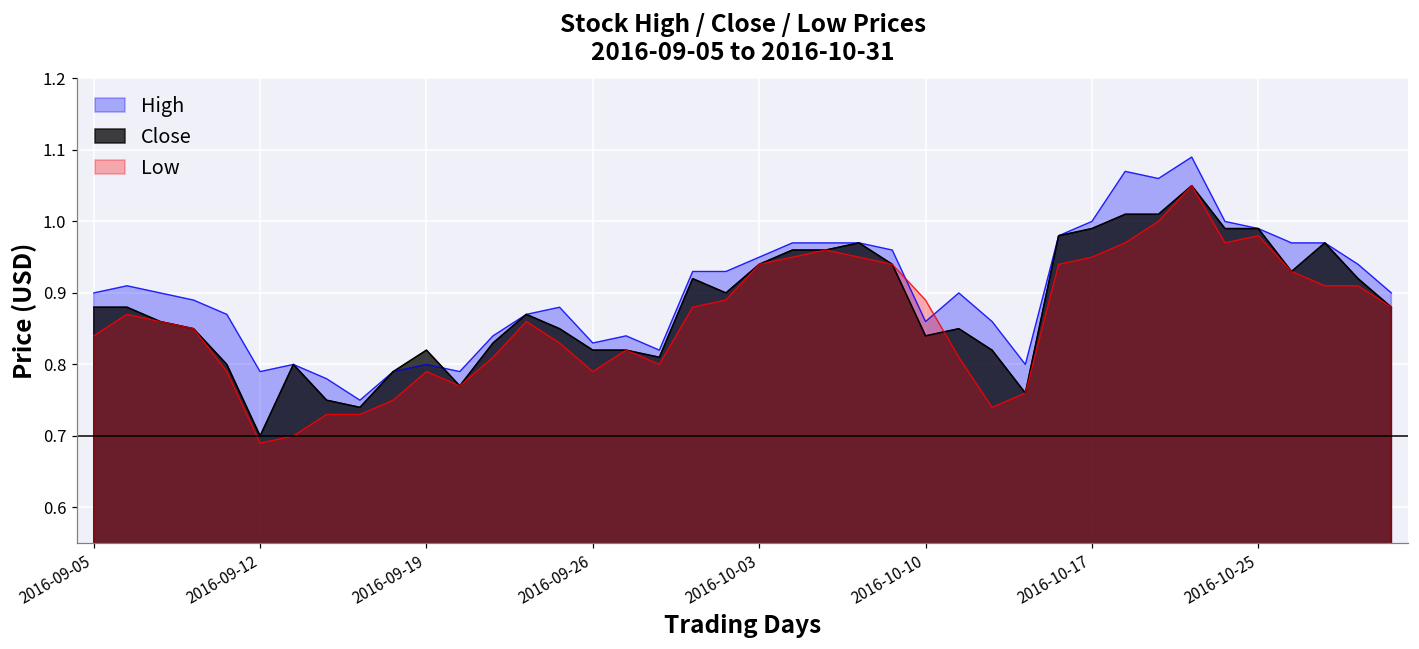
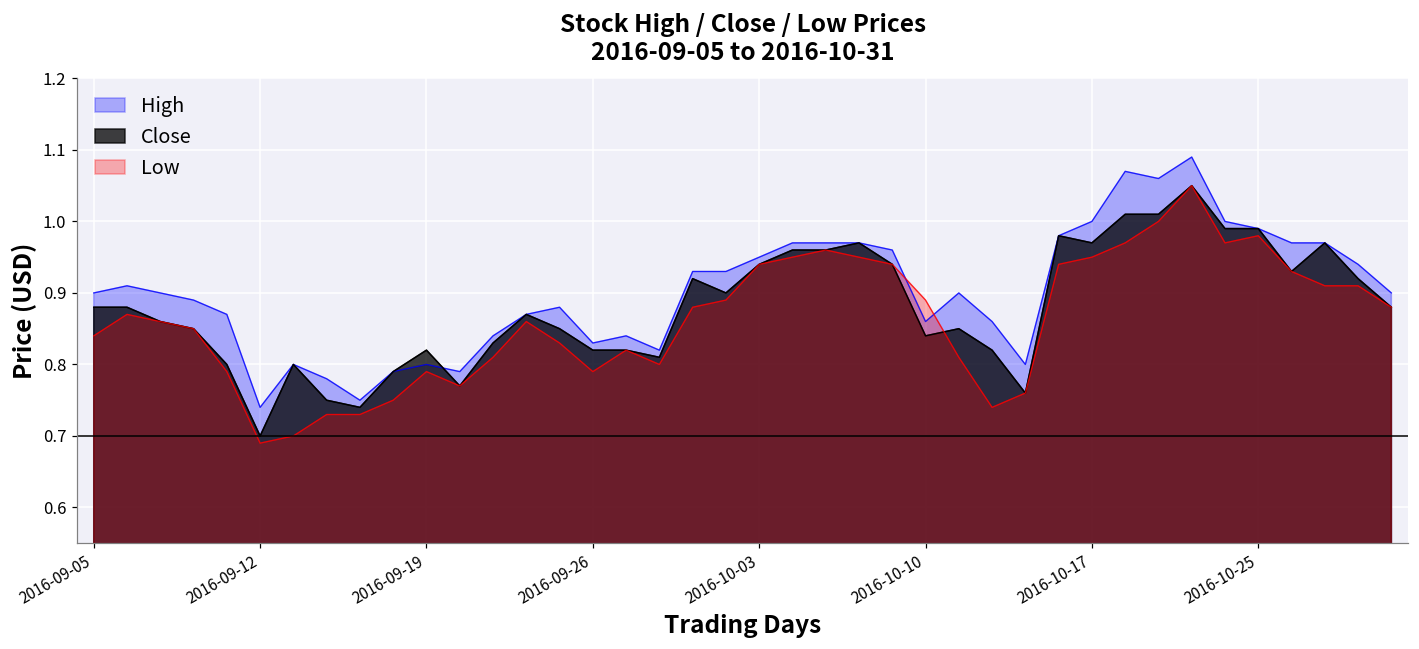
High, 2016-09-12: 0.79 -> 0.74
Close, 2016-10-17: 0.99 -> 0.97
